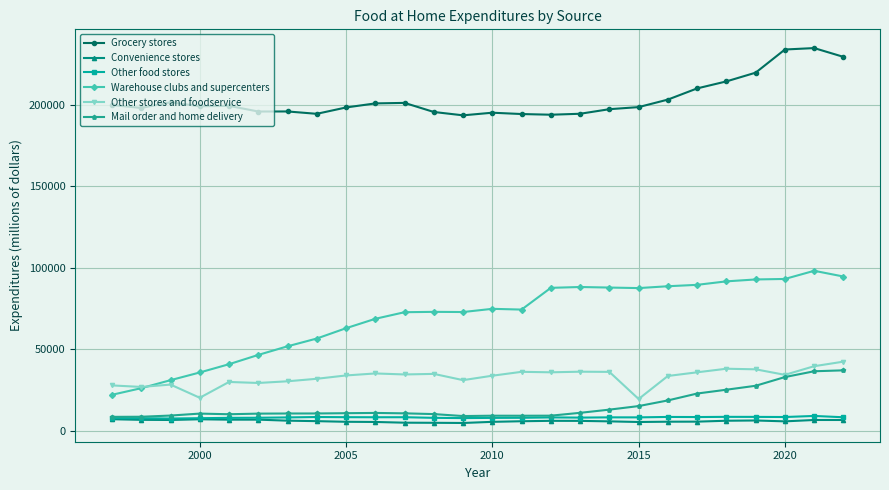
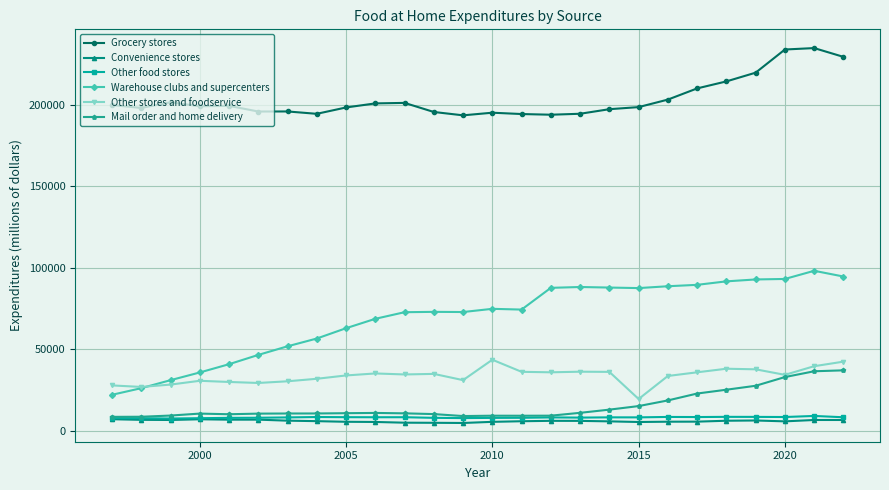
Other stores and foodservice, 2000: 20000 -> 31000
Other stores and foodservice, 2010: 34000 -> 44000
